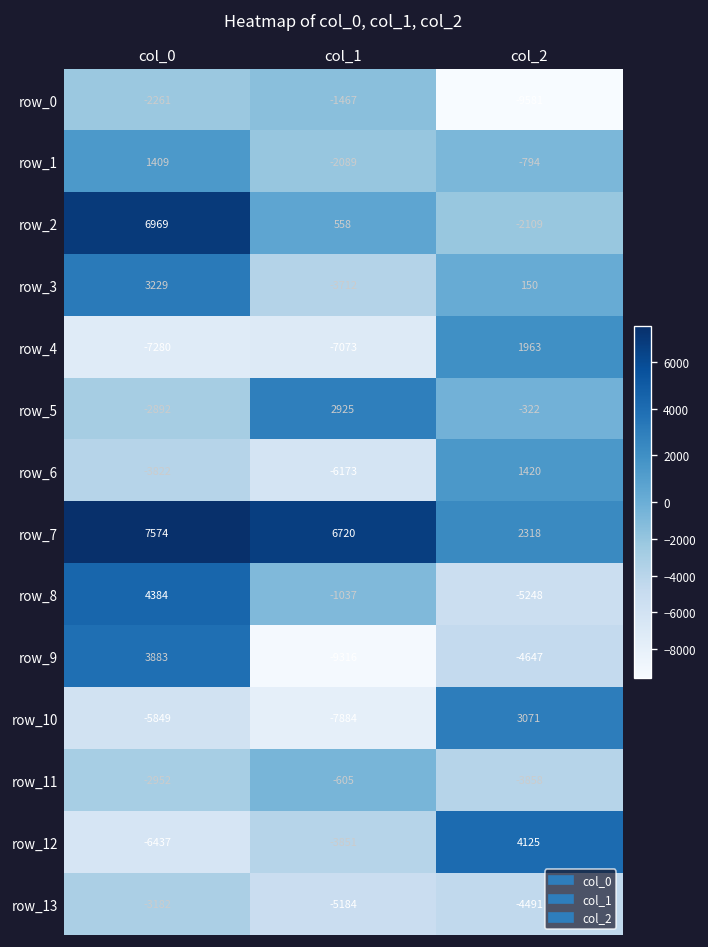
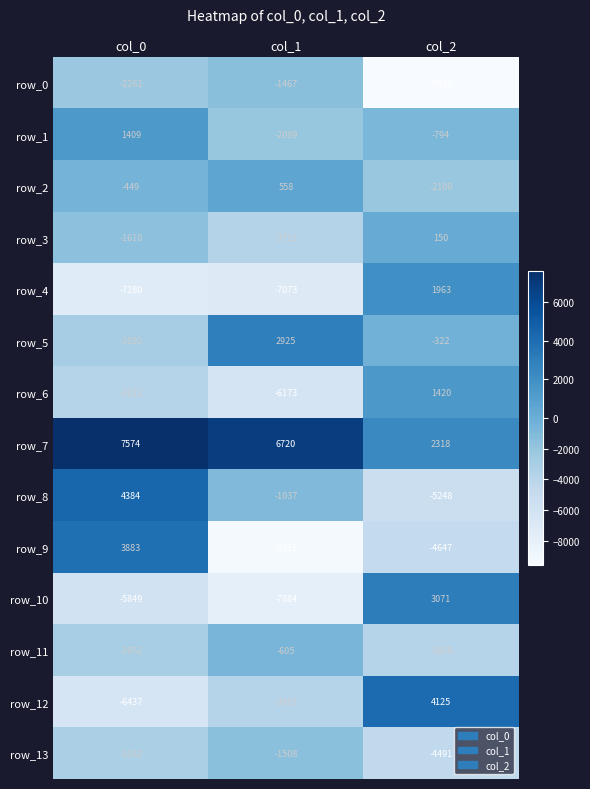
row_2, col_0: 6969 -> -449
row_3, col_0: 3229 -> -1610
row_13, col_1: -5184 -> -1508
